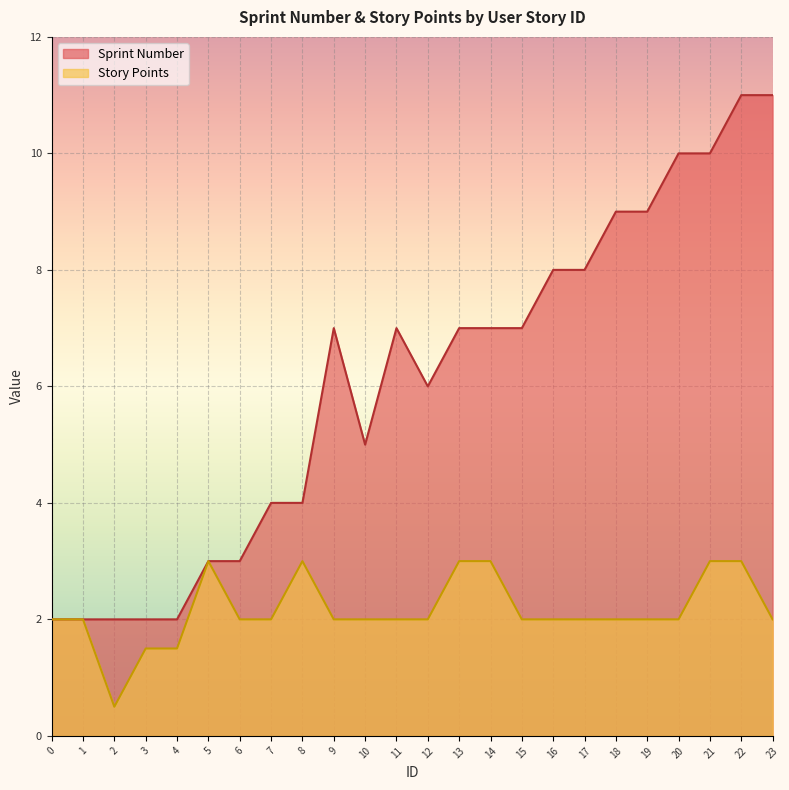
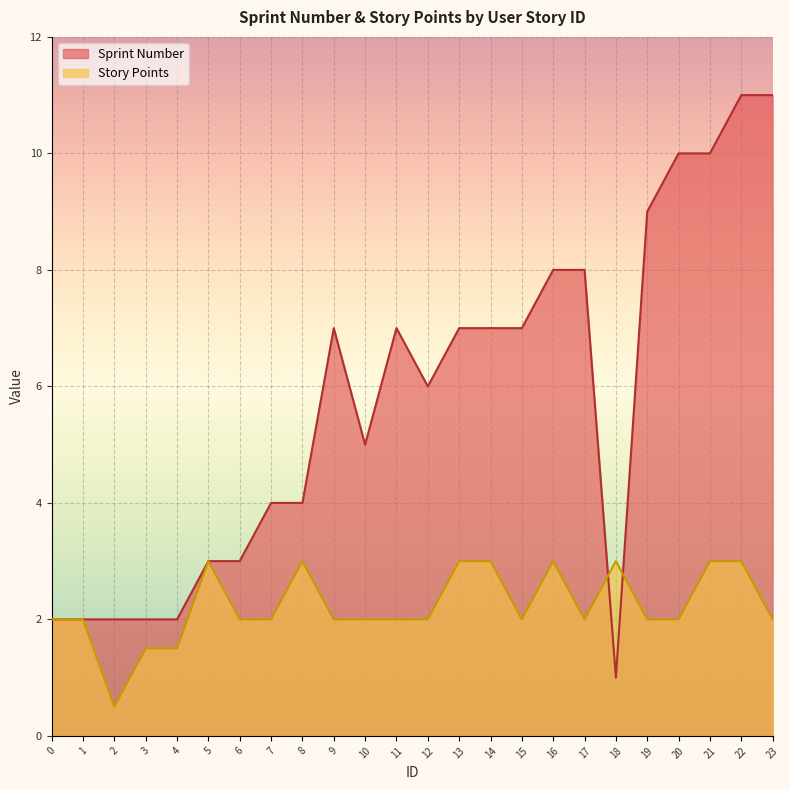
Story Points, 16: 2 -> 3
Sprint Number, 18: 9 -> 1
Story Points, 18: 2 -> 3
